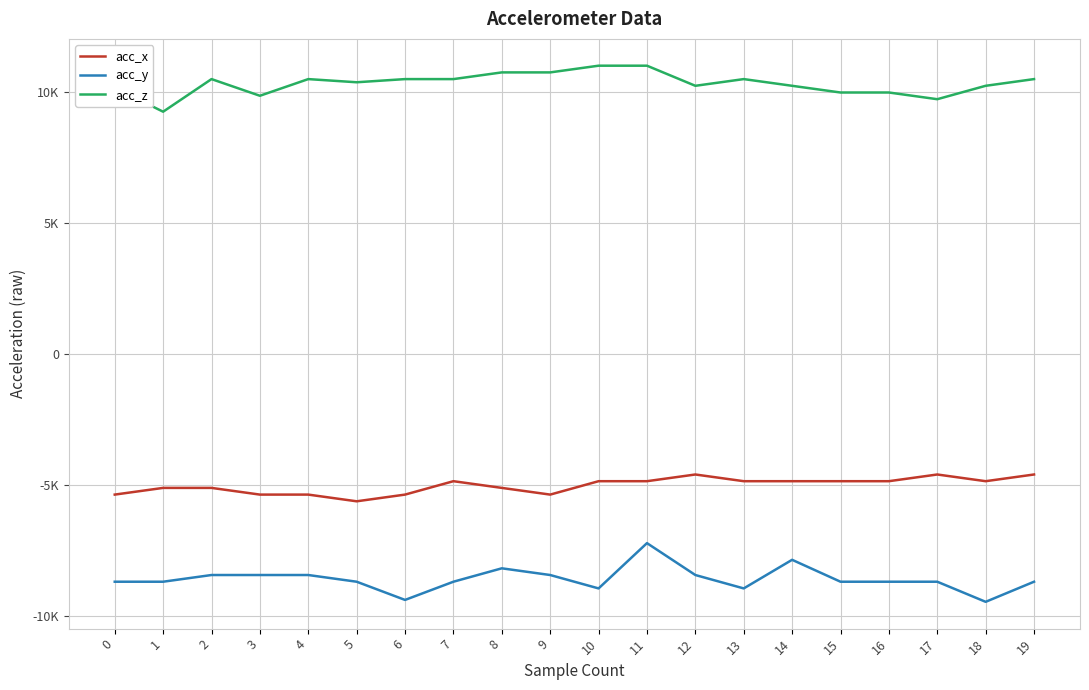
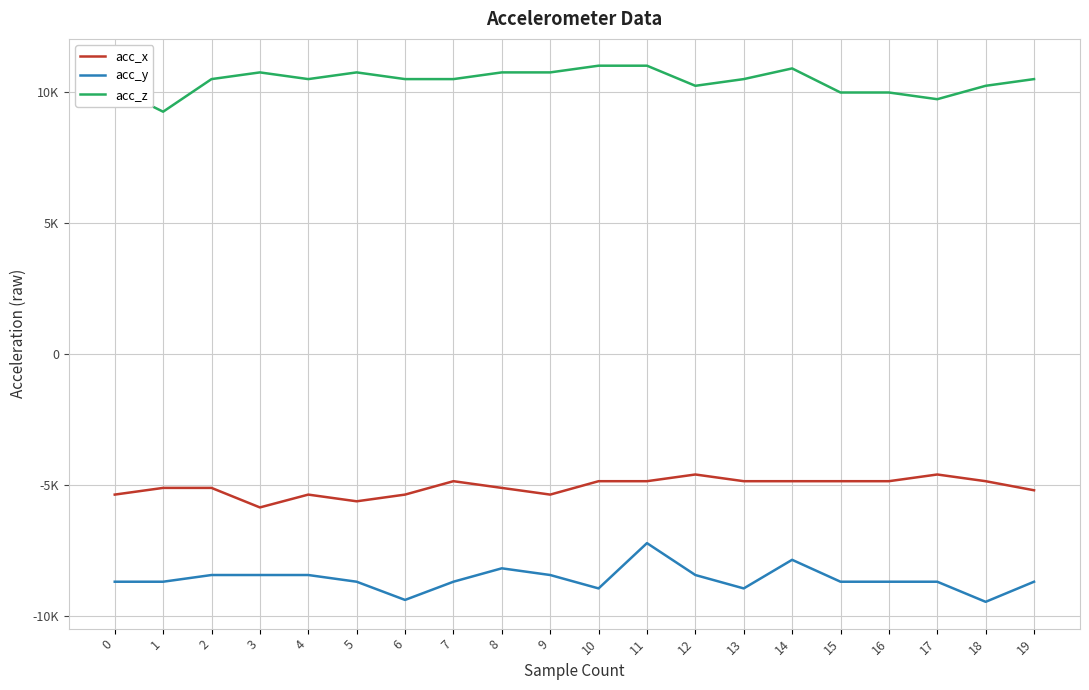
acc_x, 3: -5400 -> -5900
acc_z, 3: 9900 -> 10800
acc_z, 5: 10400 -> 10800
acc_z, 14: 10200 -> 10900
acc_x, 19: -4600 -> -5200
